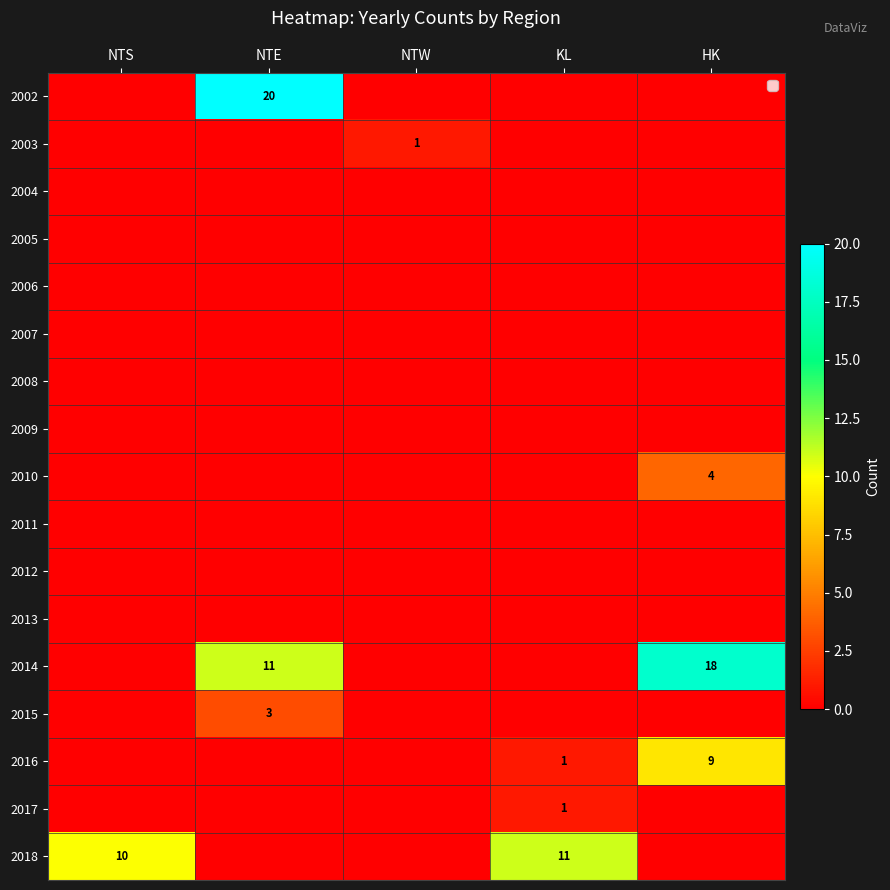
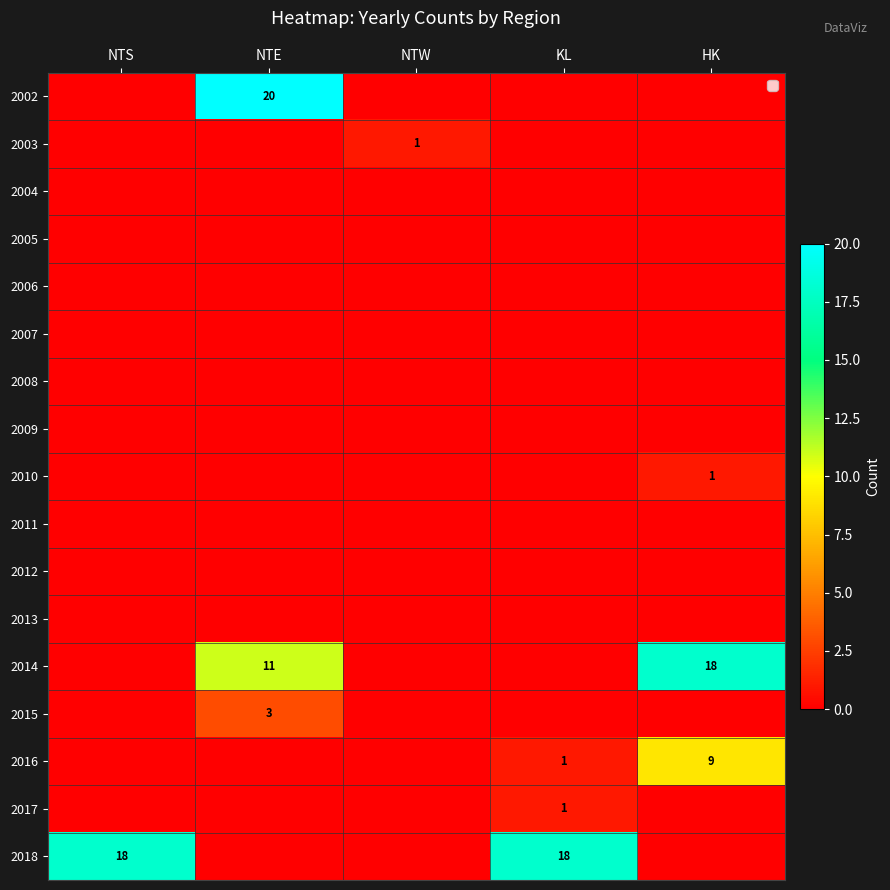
2010, HK: 4 -> 1
2018, NTS: 10 -> 18
2018, KL: 11 -> 18
